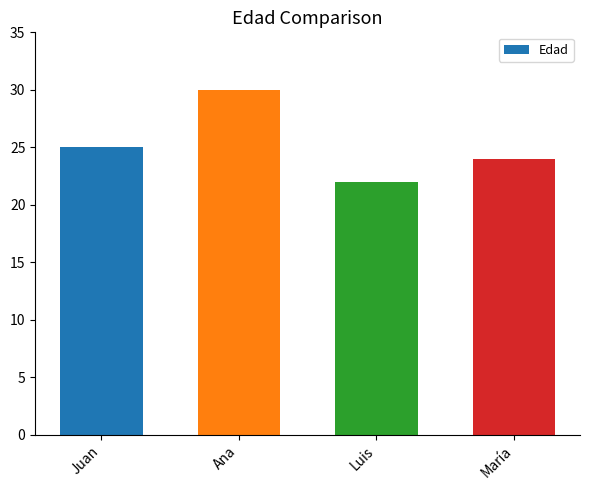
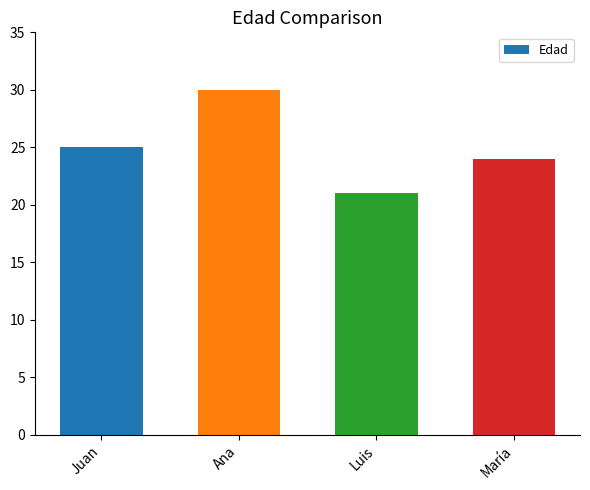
Luis: 22 -> 21
